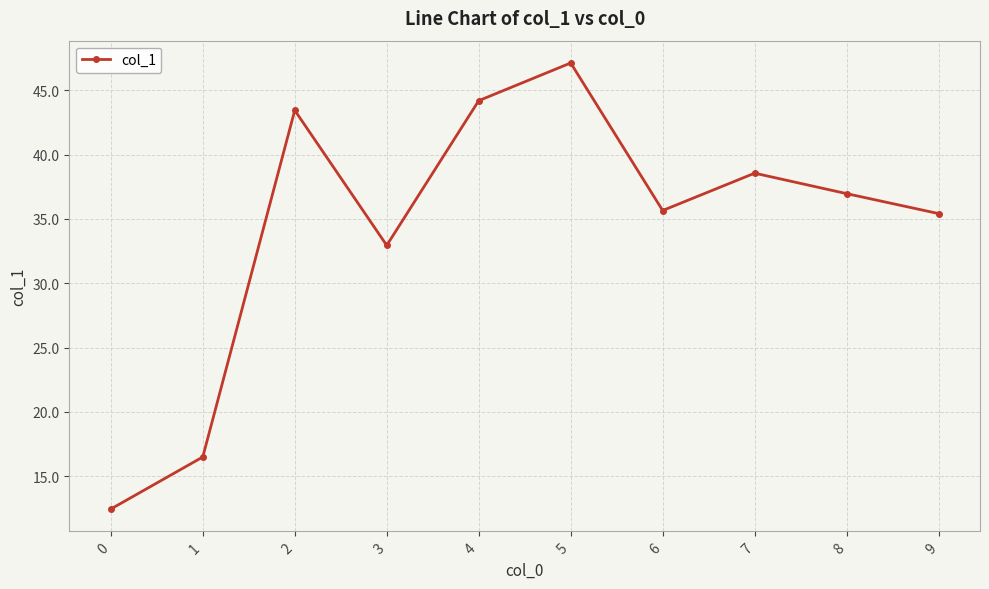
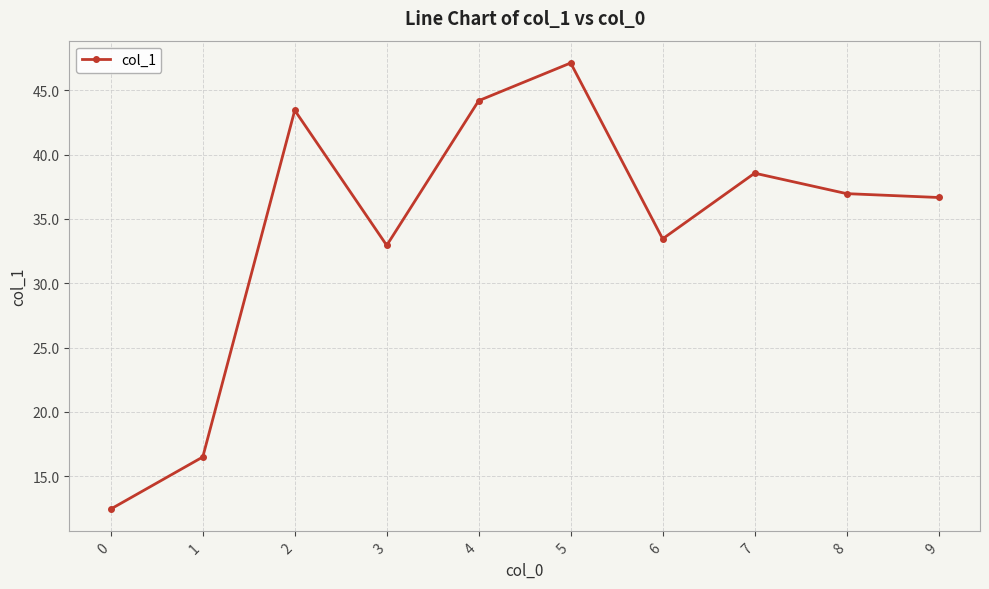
6: 35.6 -> 33.4
9: 35.4 -> 36.7
